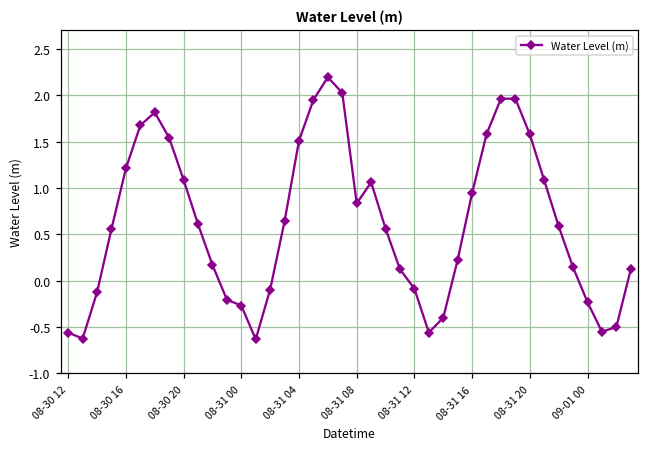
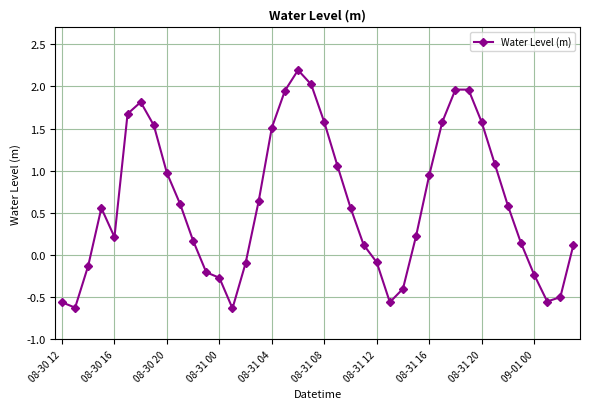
08-30 16: 1.2 -> 0.2
08-30 20: 1.1 -> 1.0
08-31 08: 0.8 -> 1.6
